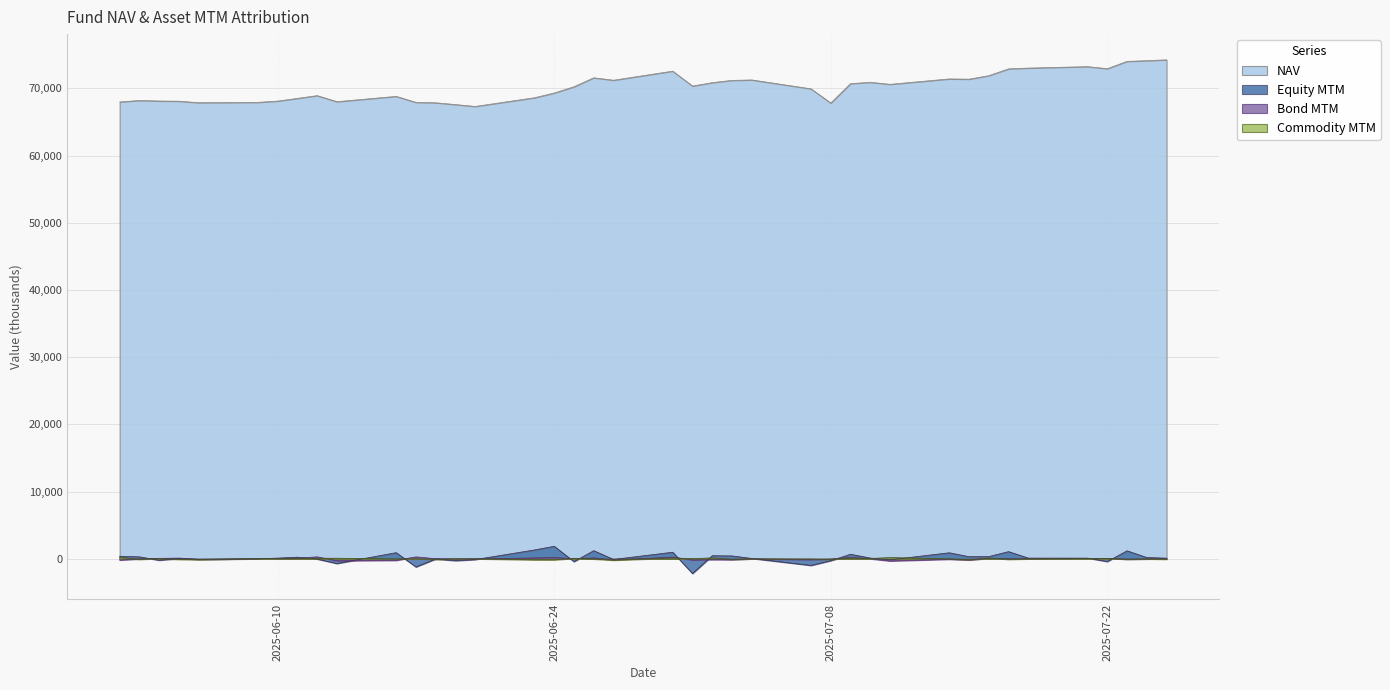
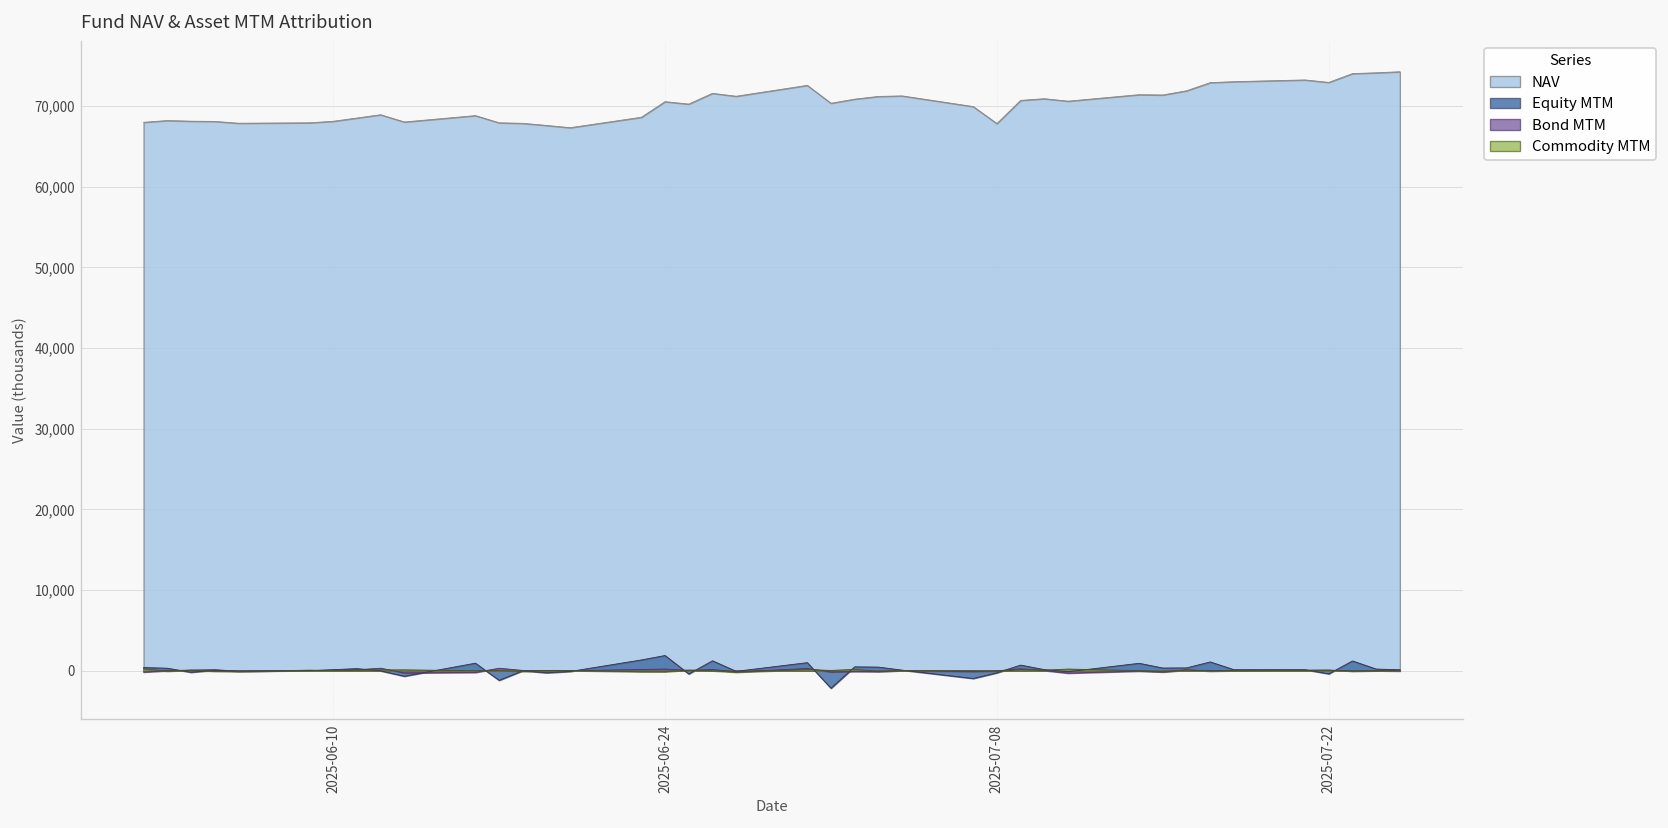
NAV, 2025-06-24: 69,000 -> 71,000
